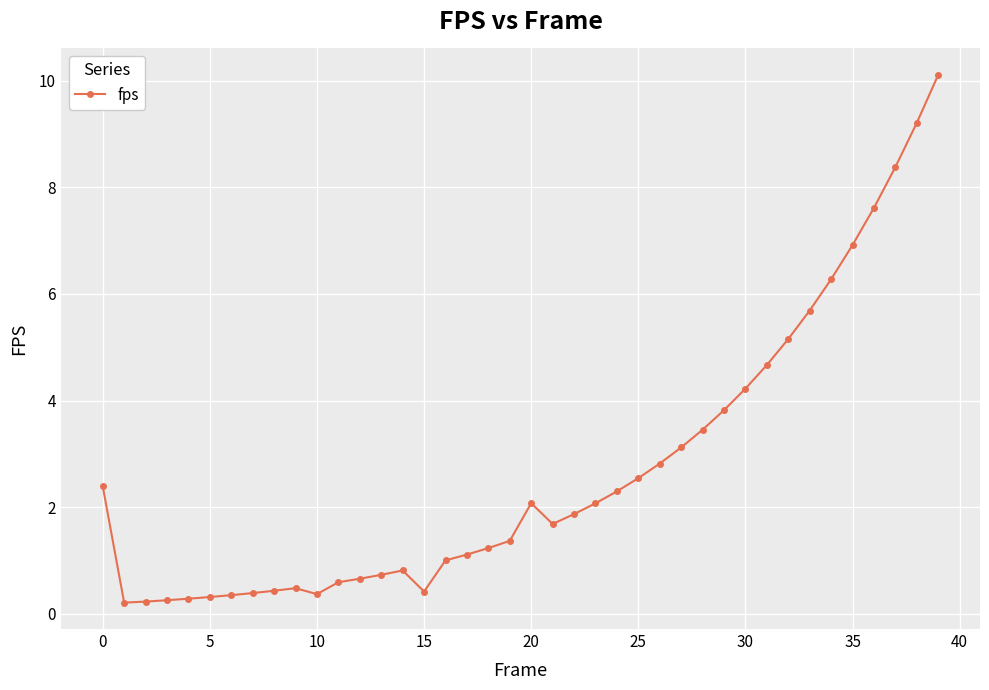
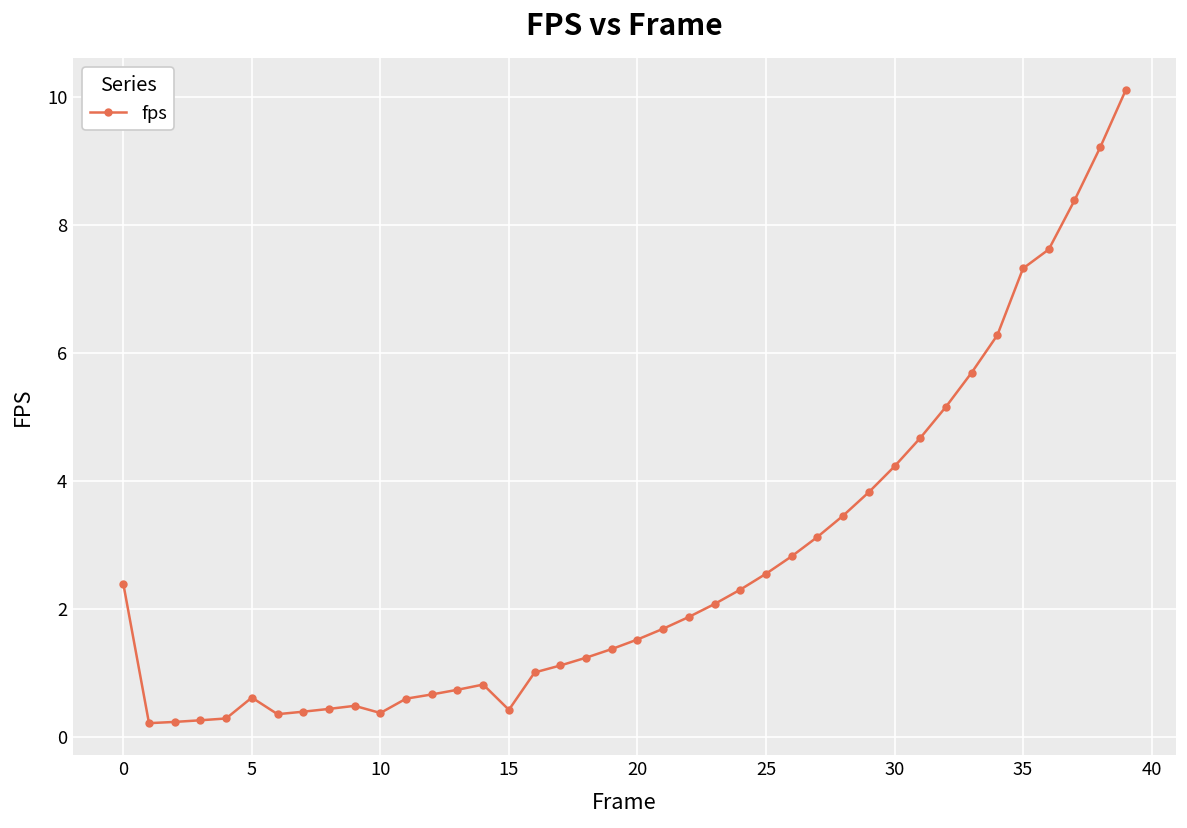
5: 0.3 -> 0.6
20: 2.1 -> 1.5
35: 6.9 -> 7.3
